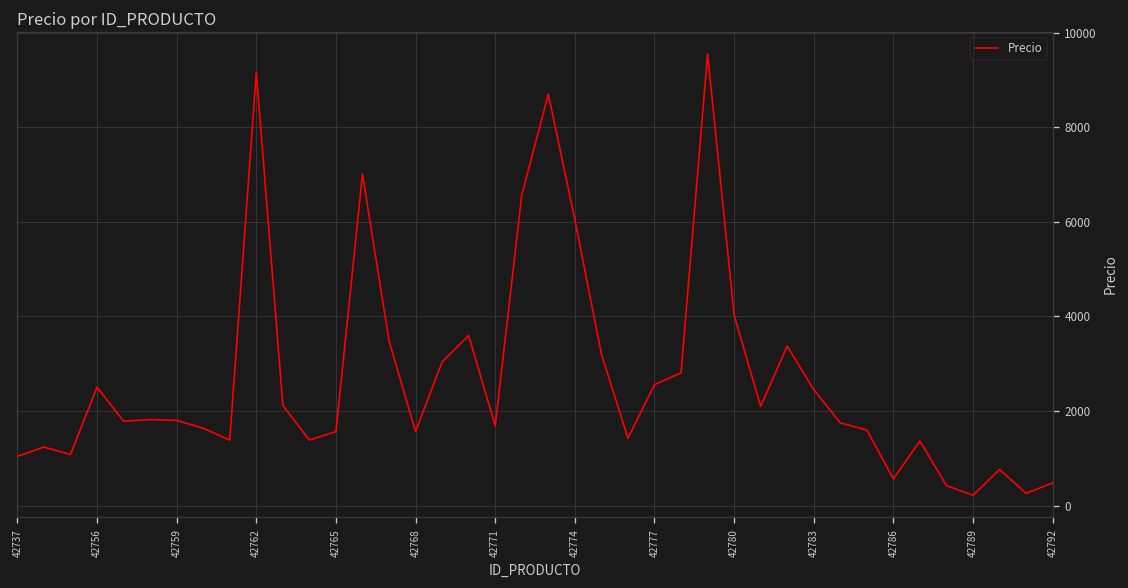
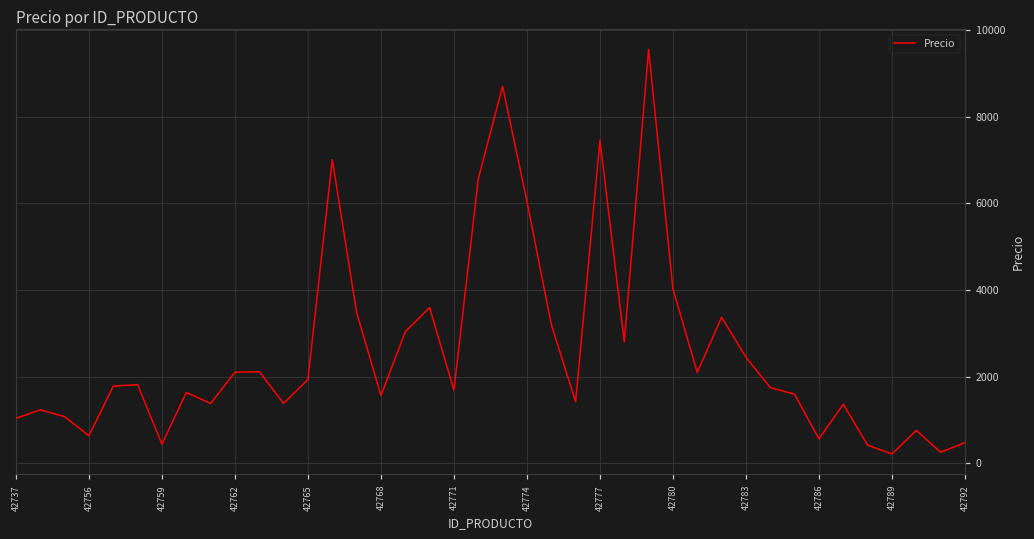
42756: 2500 -> 600
42759: 1800 -> 400
42762: 9200 -> 2100
42765: 1600 -> 1900
42777: 2600 -> 7500
